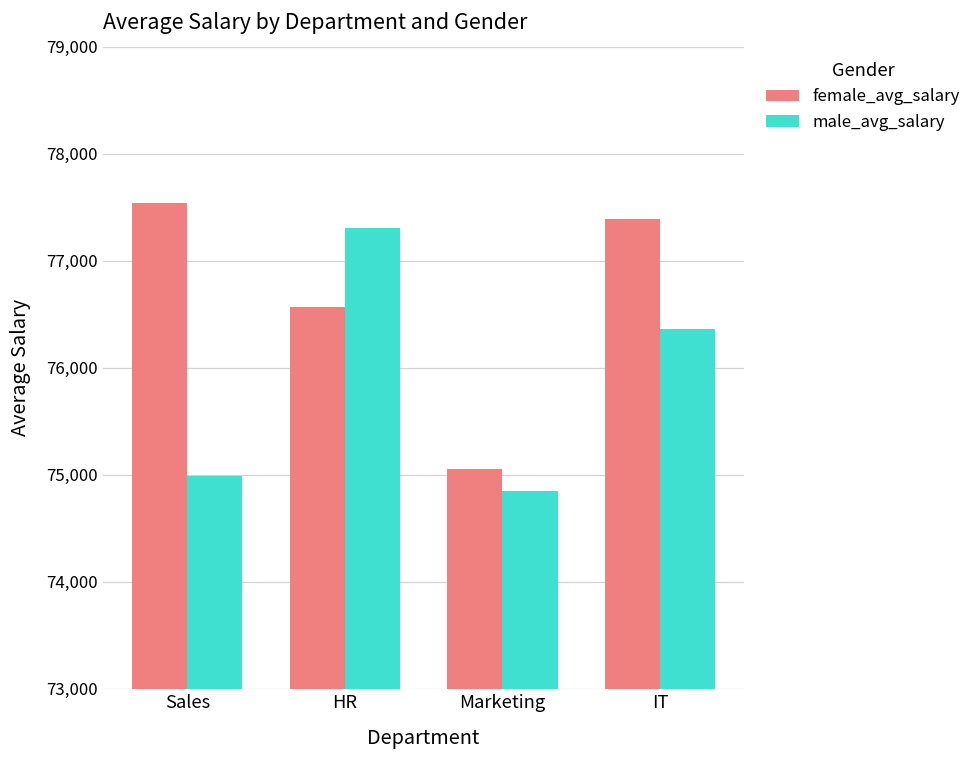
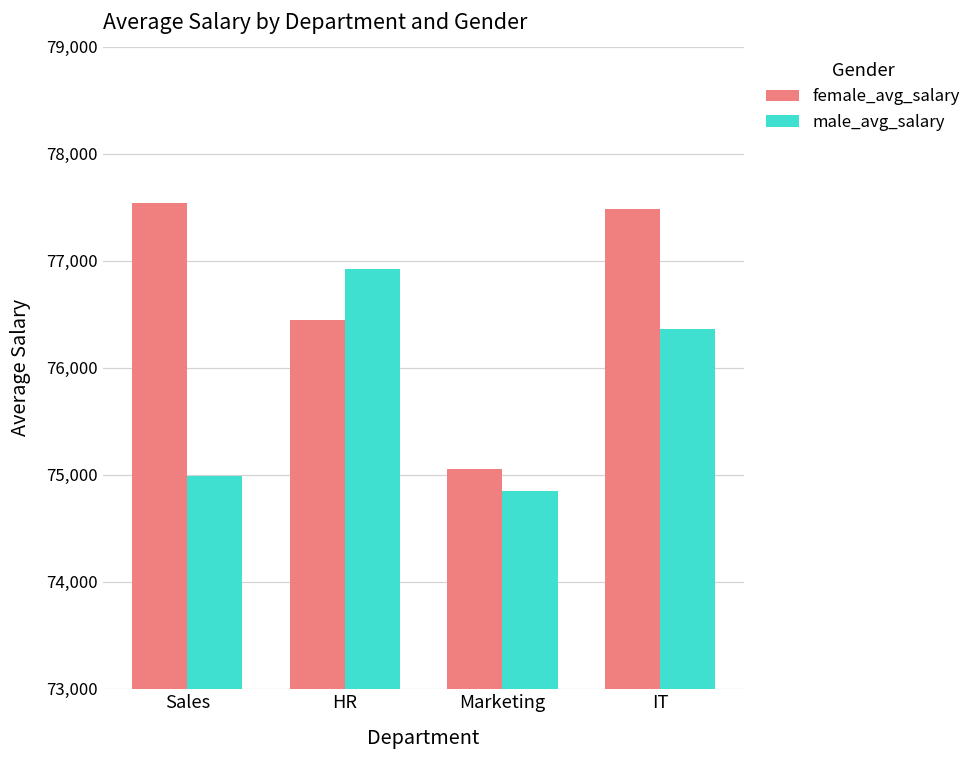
female_avg_salary, HR: 76,600 -> 76,400
male_avg_salary, HR: 77,300 -> 76,900
female_avg_salary, IT: 77,400 -> 77,500
